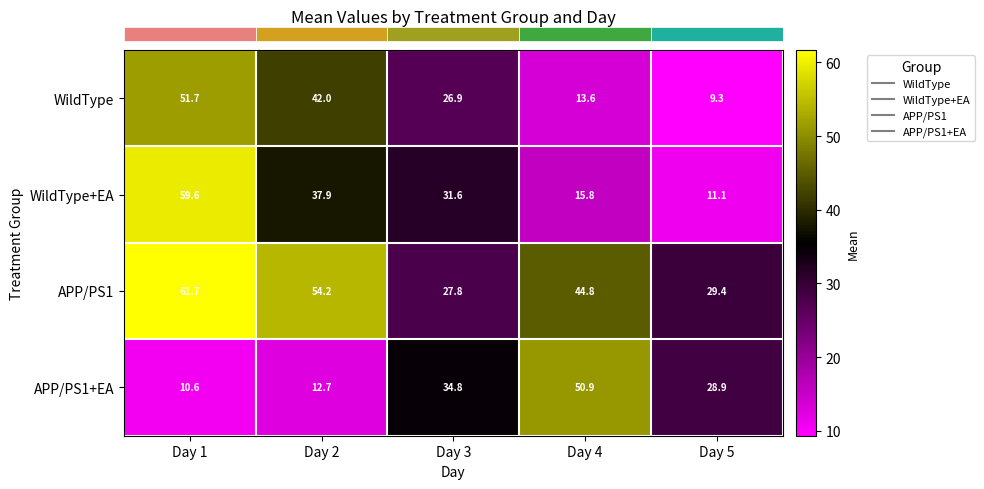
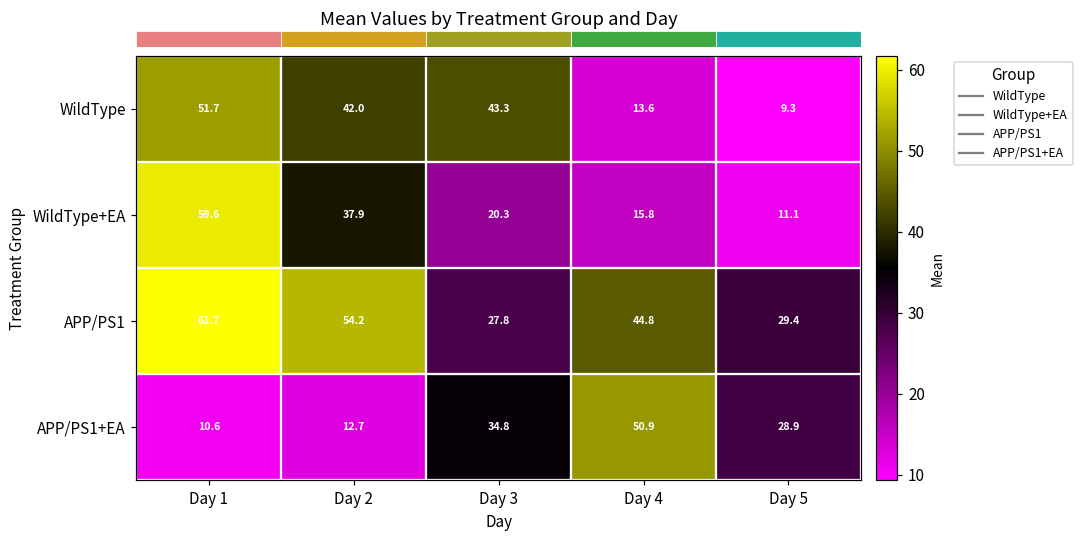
WildType, Day 3: 26.9 -> 43.3
WildType+EA, Day 3: 31.6 -> 20.3
